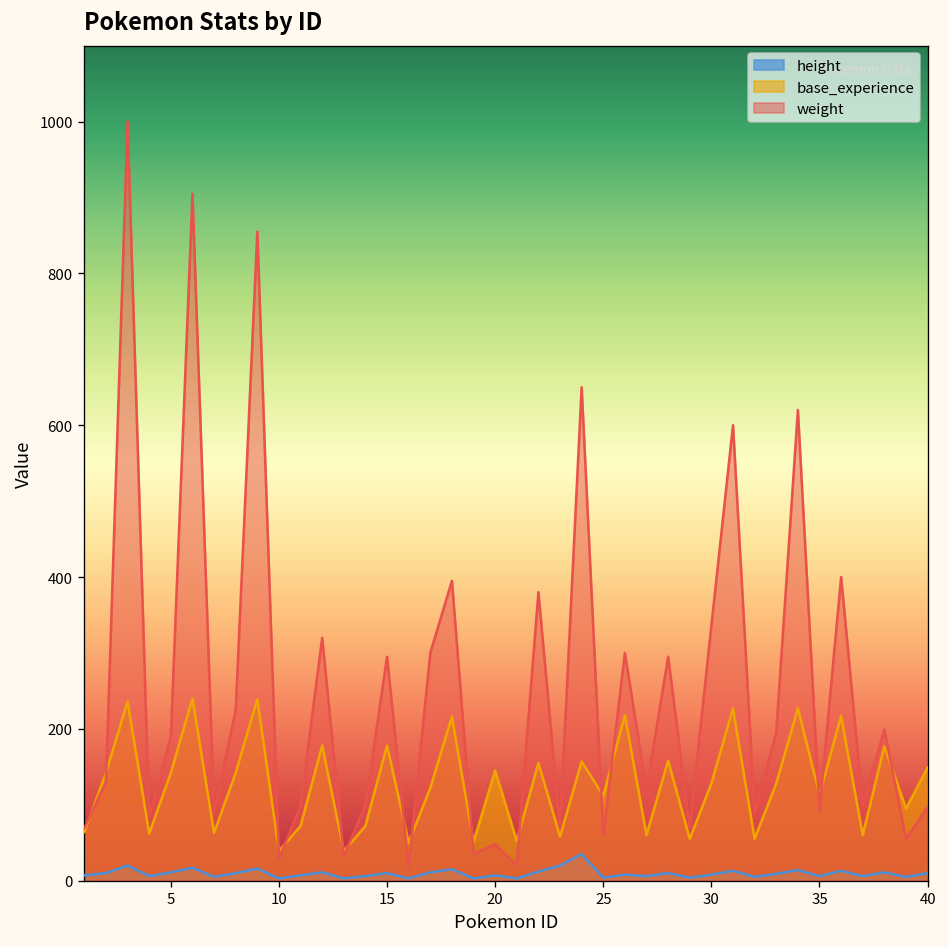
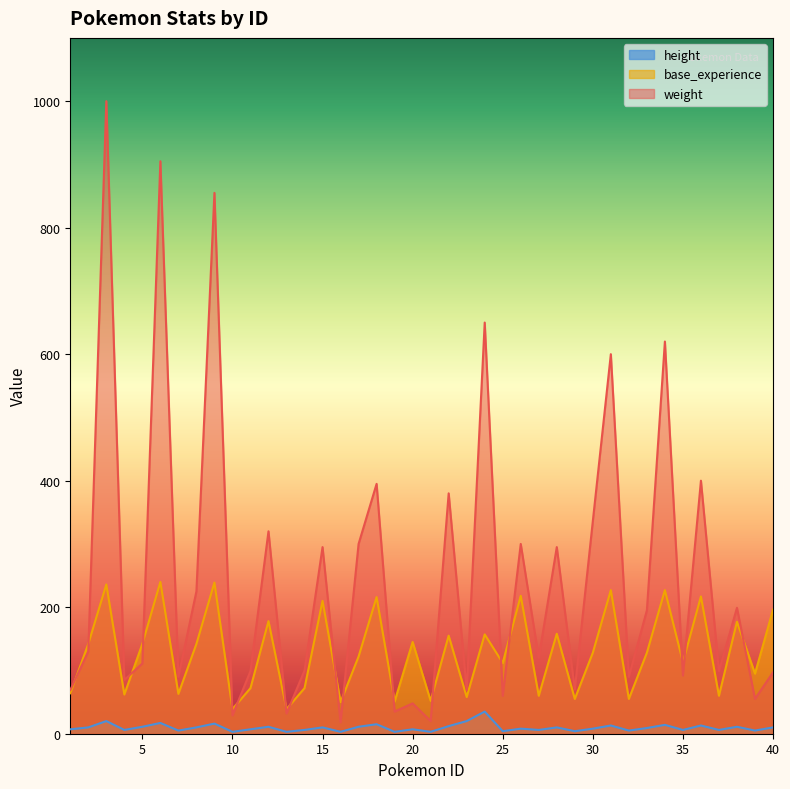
weight, 5: 190 -> 110
base_experience, 15: 180 -> 210
base_experience, 40: 150 -> 200
